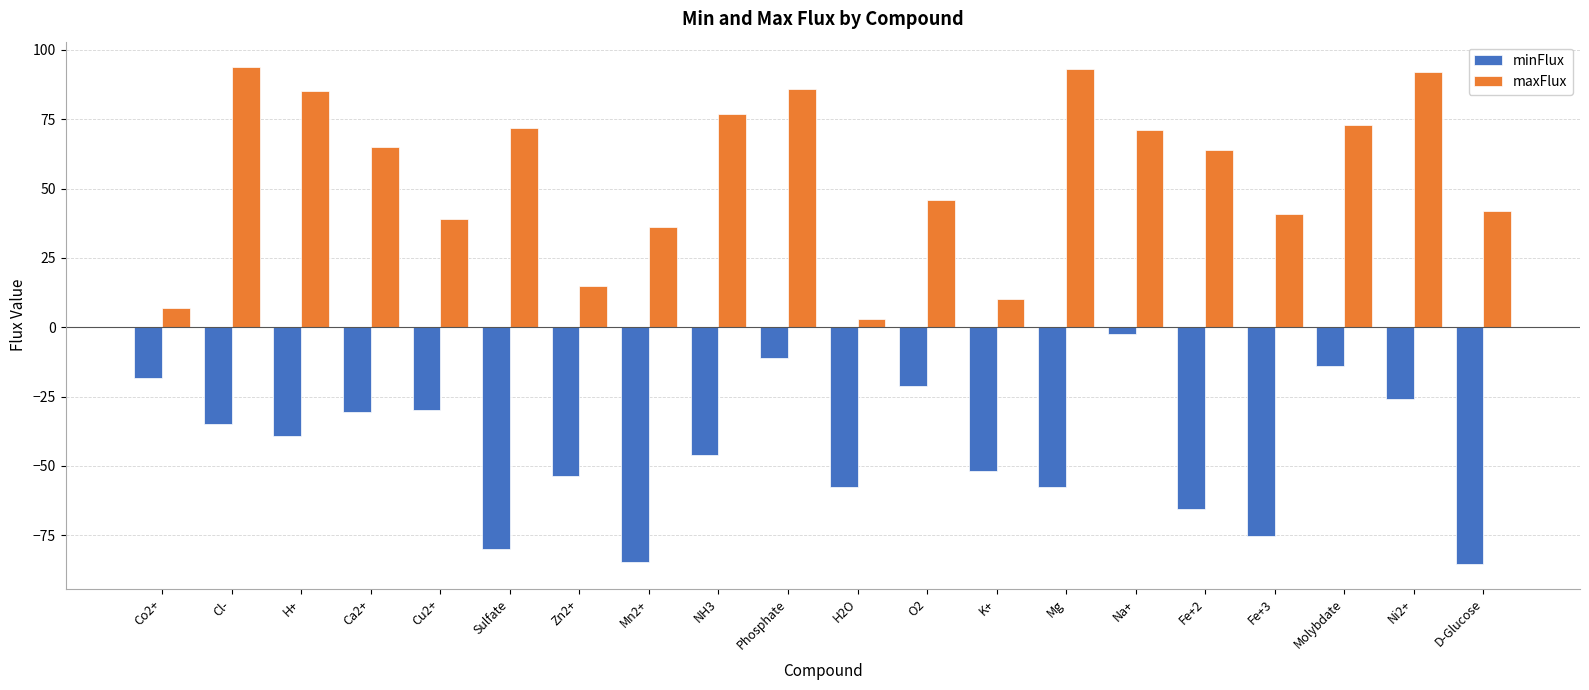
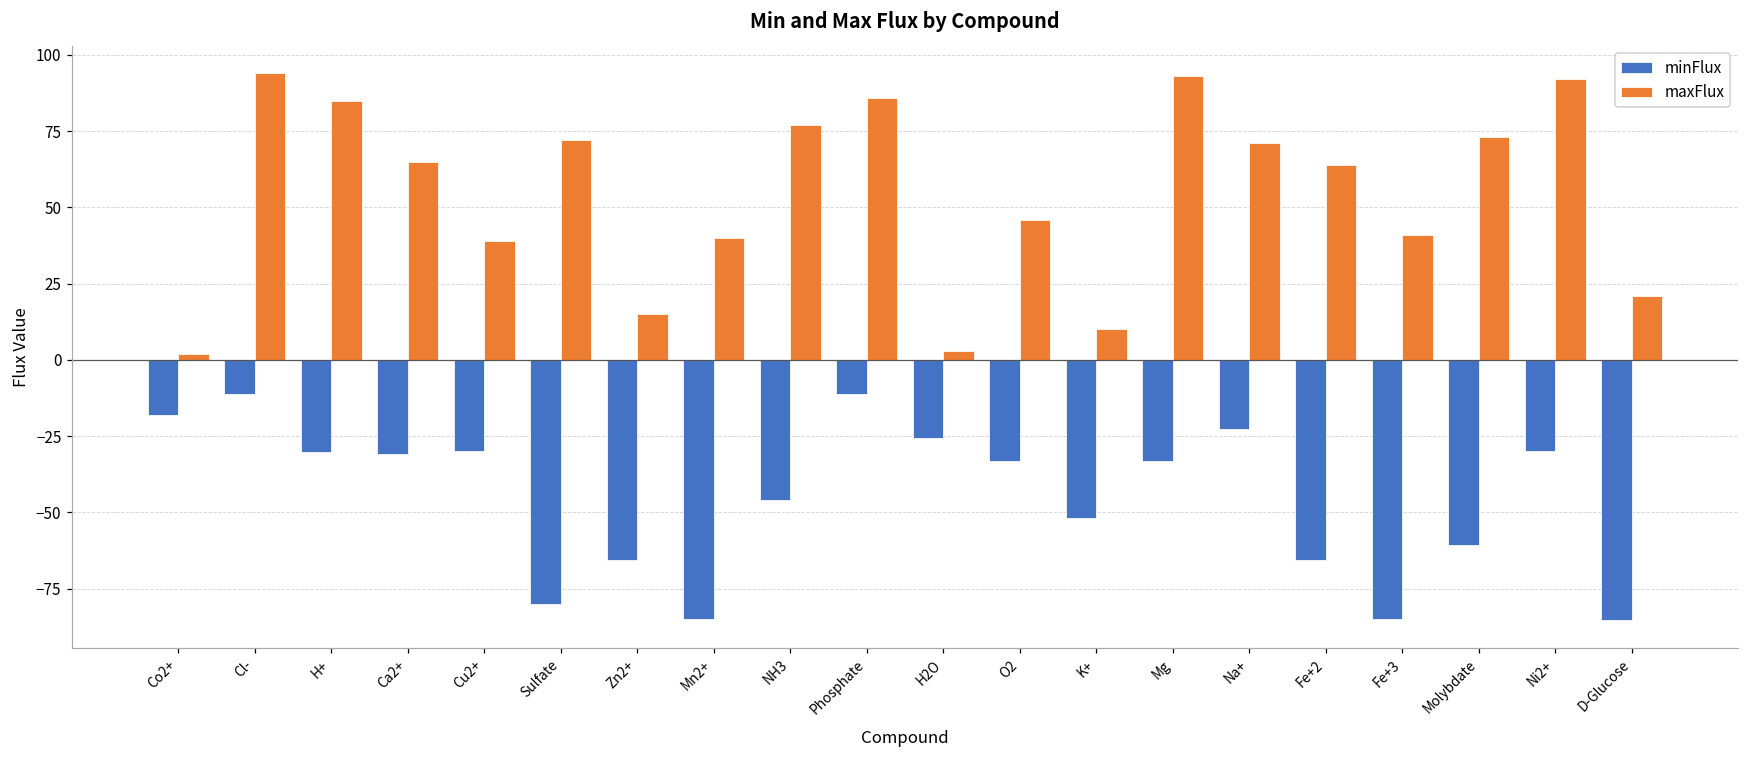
maxFlux, Co2+: 7 -> 2
minFlux, Cl-: -35 -> -11
minFlux, H+: -39 -> -30
minFlux, Zn2+: -54 -> -66
maxFlux, Mn2+: 36 -> 40
minFlux, H2O: -58 -> -25
minFlux, O2: -21 -> -33
minFlux, Mg: -57 -> -33
minFlux, Na+: -2 -> -23
minFlux, Fe+3: -75 -> -85
minFlux, Molybdate: -14 -> -61
minFlux, Ni2+: -26 -> -30
maxFlux, D-Glucose: 42 -> 21
